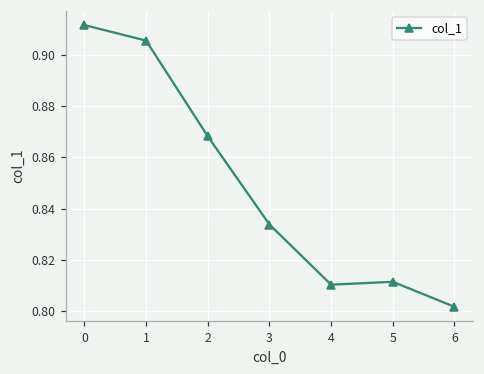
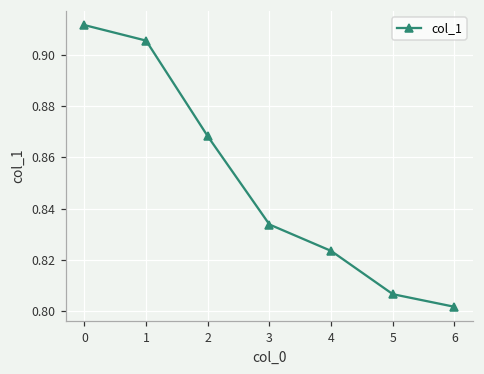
4: 0.810 -> 0.823
5: 0.811 -> 0.807
